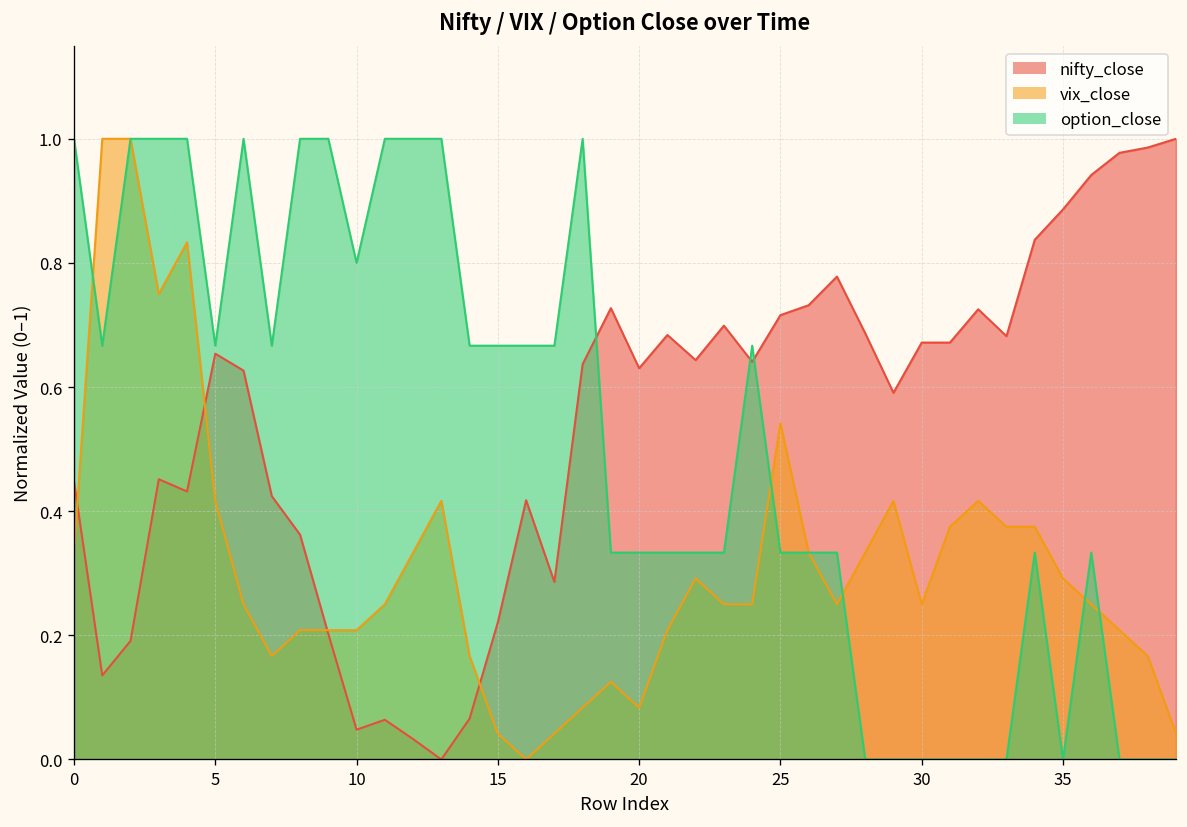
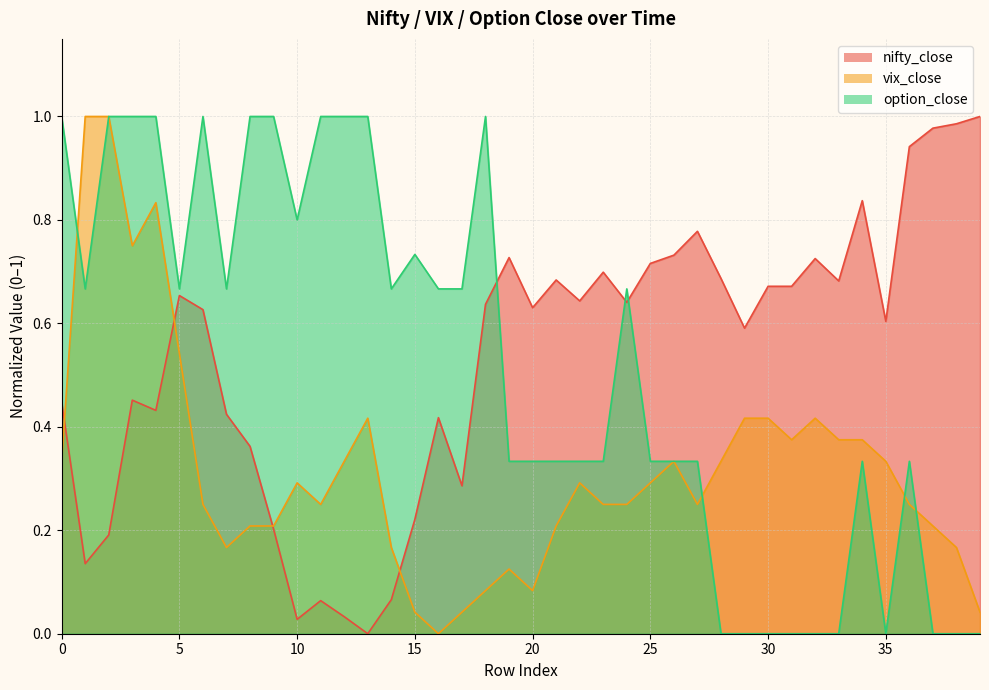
vix_close, 5: 0.42 -> 0.54
nifty_close, 10: 0.05 -> 0.03
vix_close, 10: 0.21 -> 0.29
option_close, 15: 0.67 -> 0.73
vix_close, 25: 0.54 -> 0.29
vix_close, 30: 0.25 -> 0.42
nifty_close, 35: 0.89 -> 0.60
vix_close, 35: 0.29 -> 0.33
